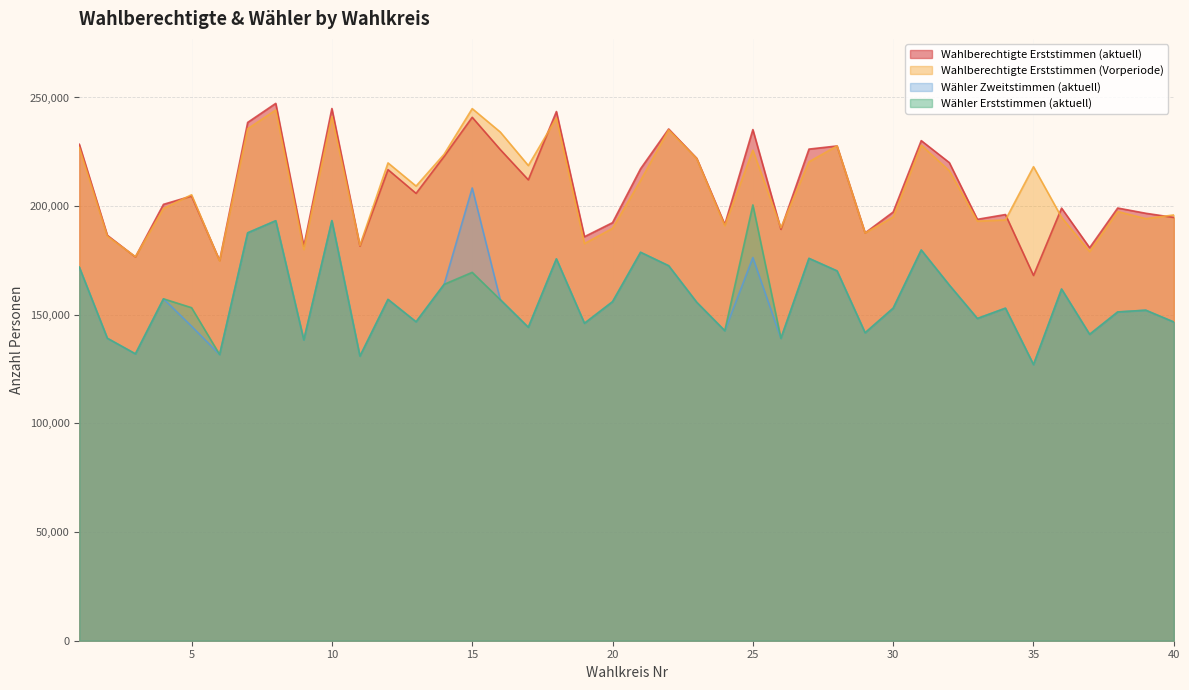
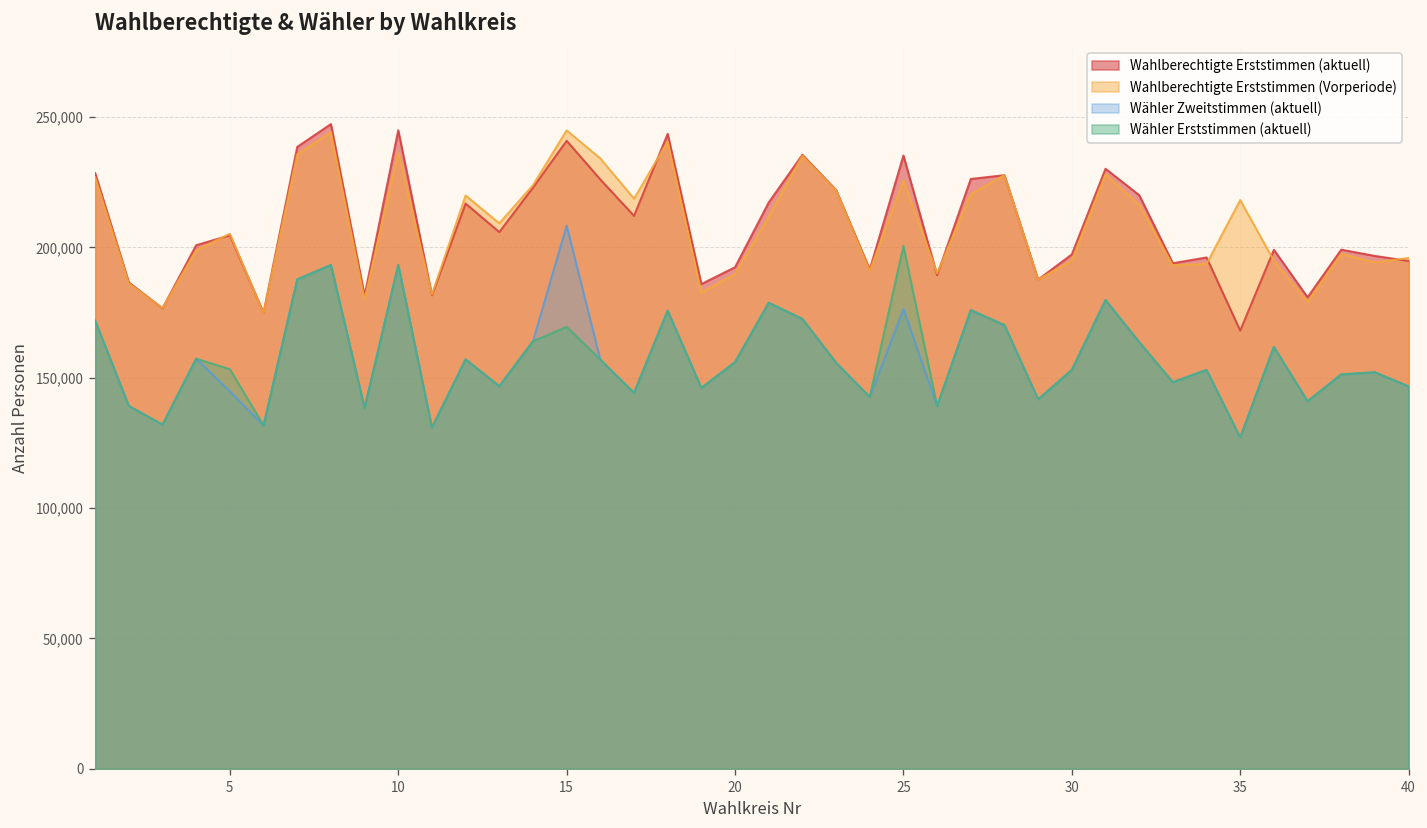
Wahlberechtigte Erststimmen (Vorperiode), 10: 241,000 -> 237,000
